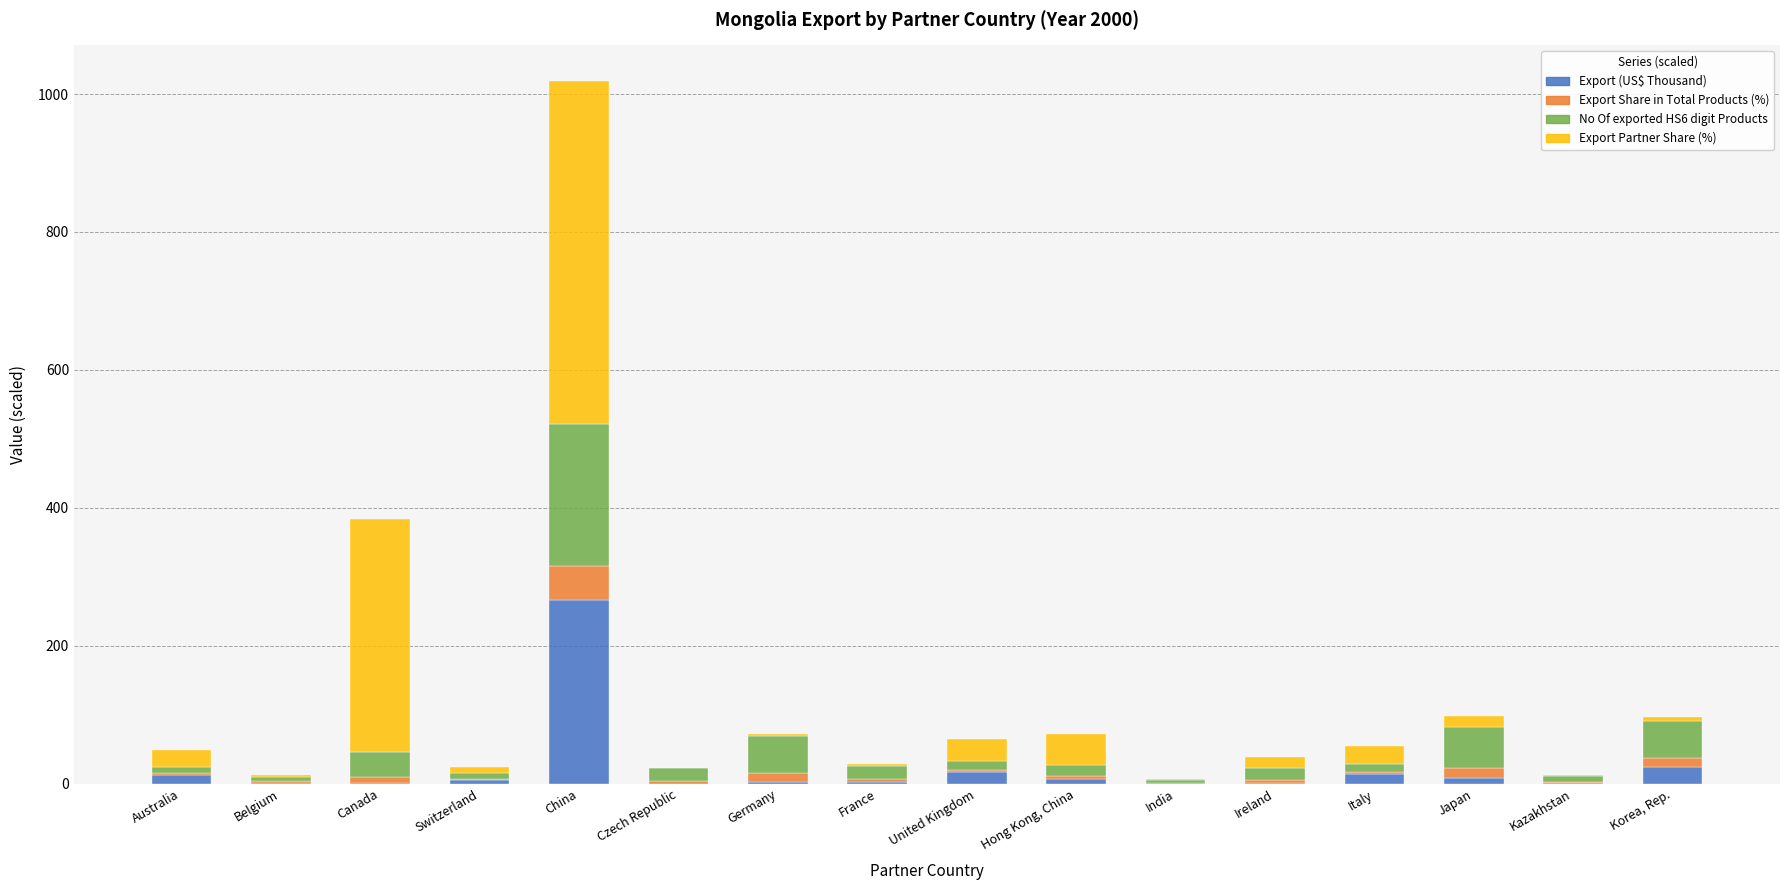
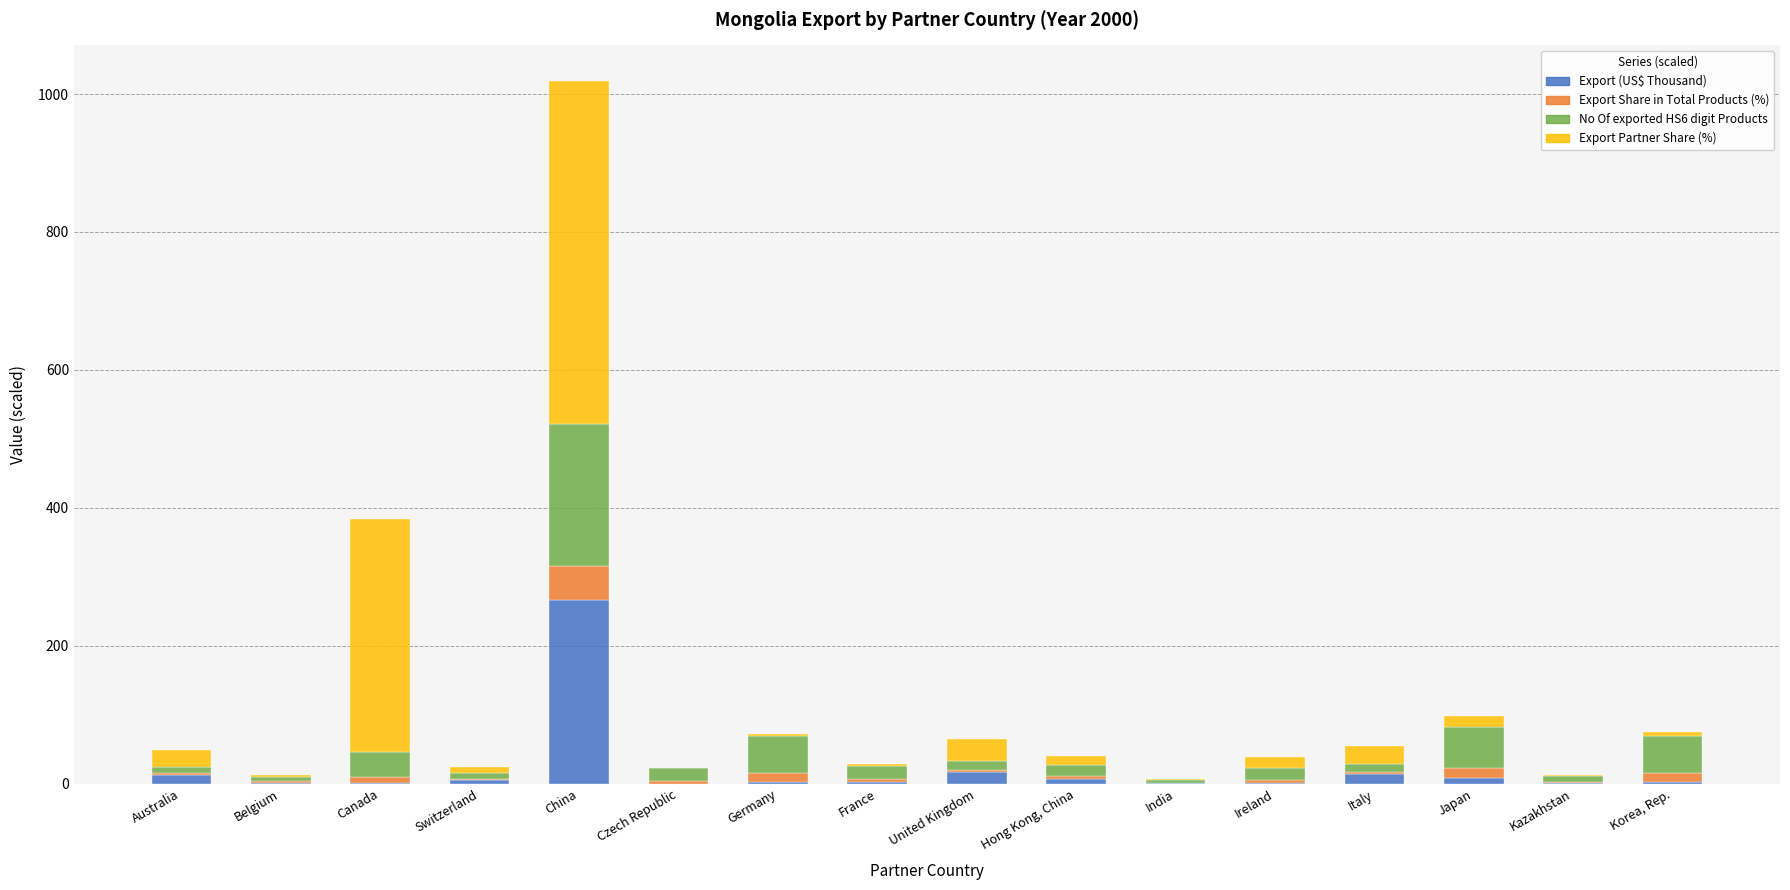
Export Partner Share (%), Hong Kong, China: 50 -> 10
Export (US$ Thousand), Korea, Rep.: 20 -> 0
